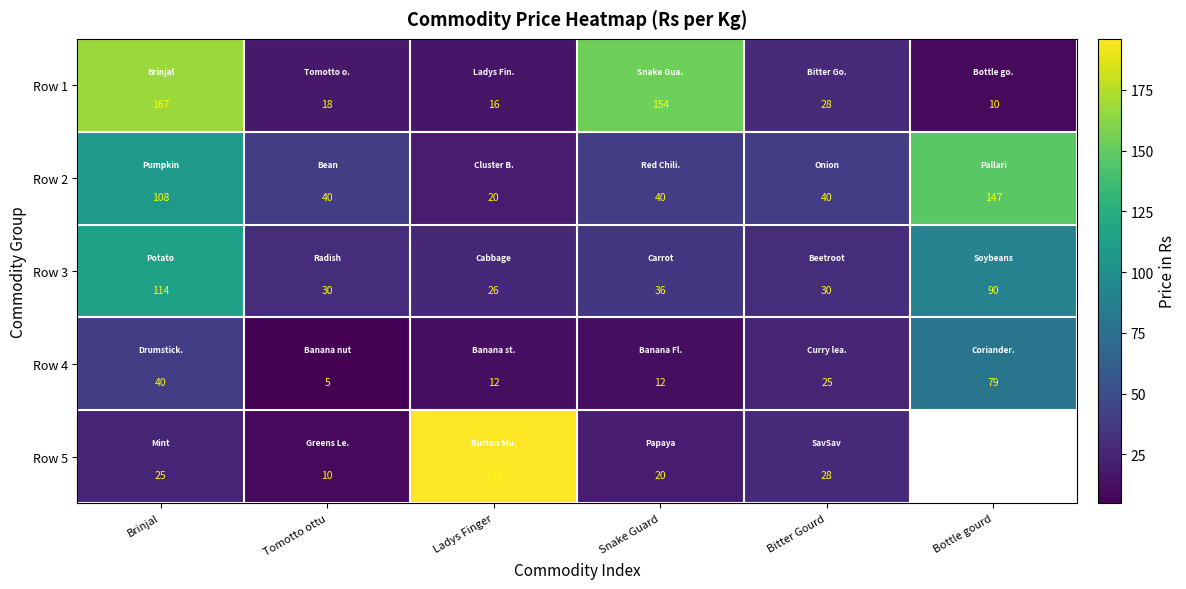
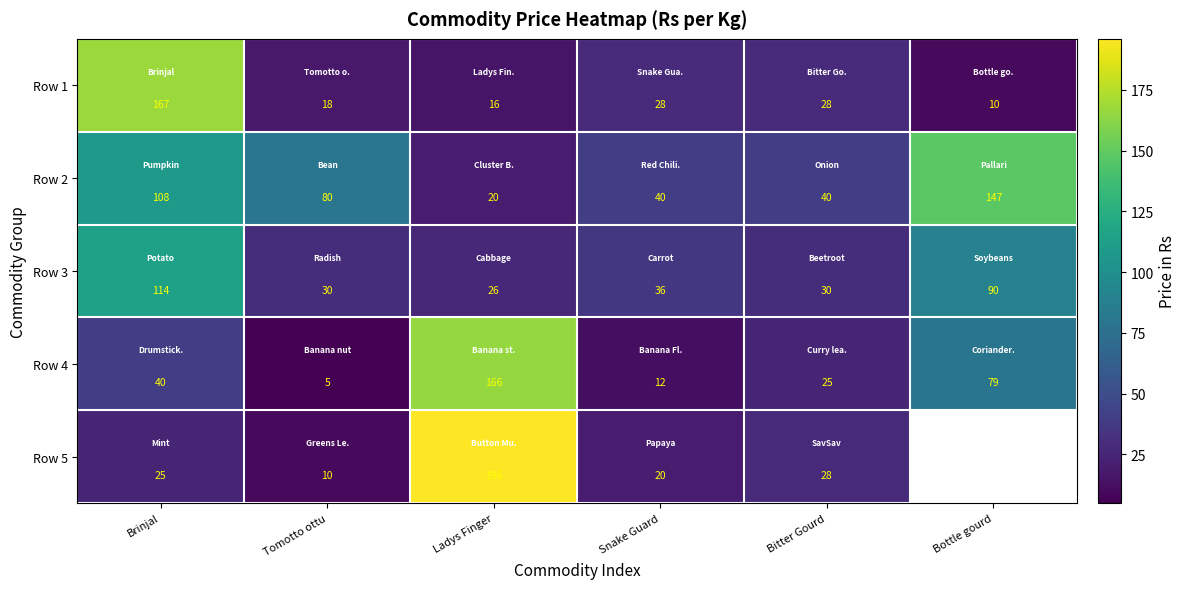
Row 1, Snake Guard: 154 -> 28
Row 2, Tomotto ottu: 40 -> 80
Row 4, Ladys Finger: 12 -> 166
